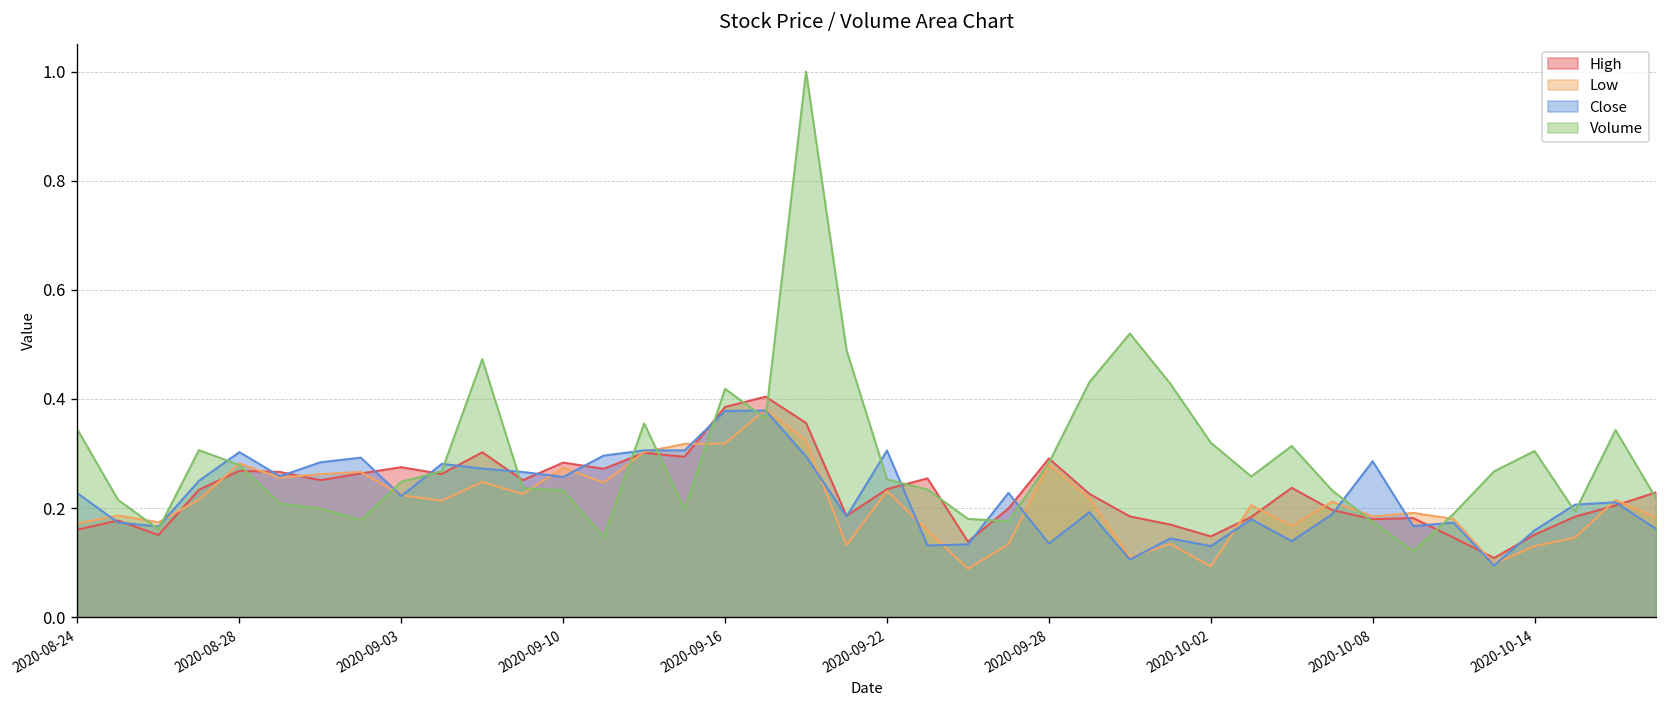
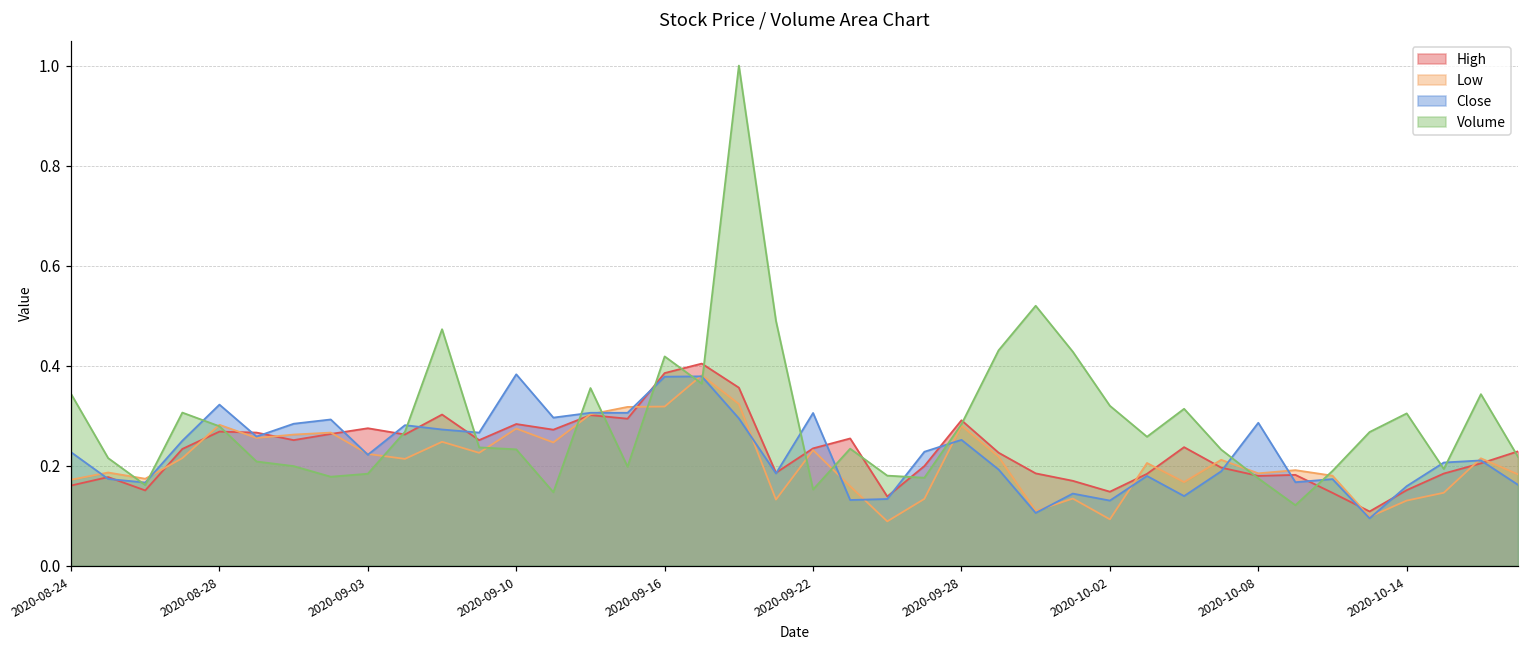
Close, 2020-08-28: 0.30 -> 0.32
Volume, 2020-09-03: 0.25 -> 0.18
Close, 2020-09-10: 0.26 -> 0.38
Volume, 2020-09-22: 0.25 -> 0.15
Close, 2020-09-28: 0.14 -> 0.25
